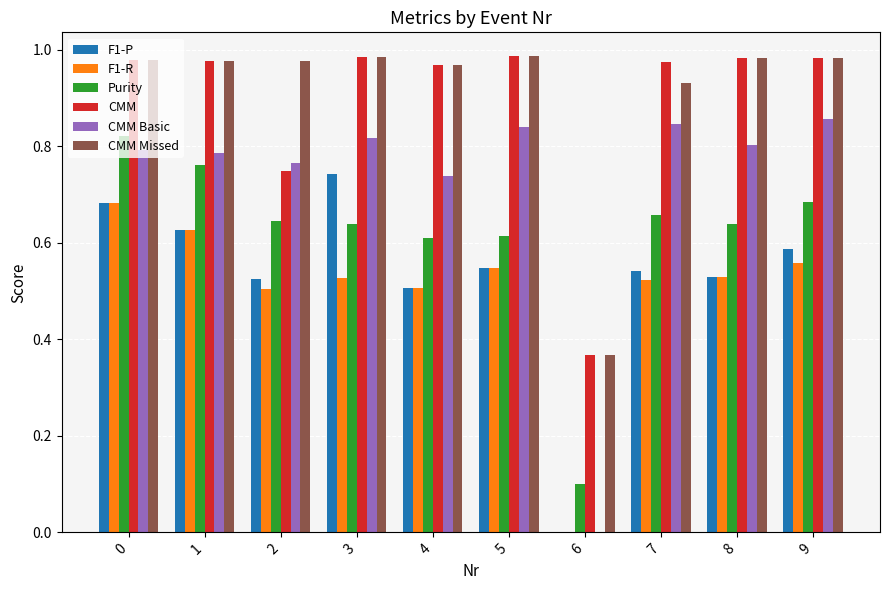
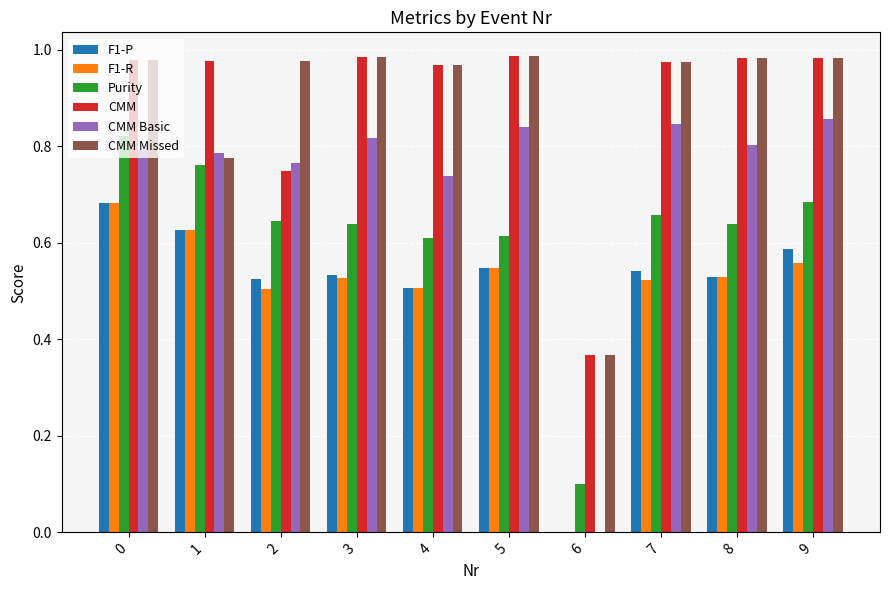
CMM Missed, 1: 0.98 -> 0.78
F1-P, 3: 0.74 -> 0.53
CMM Missed, 7: 0.93 -> 0.98
